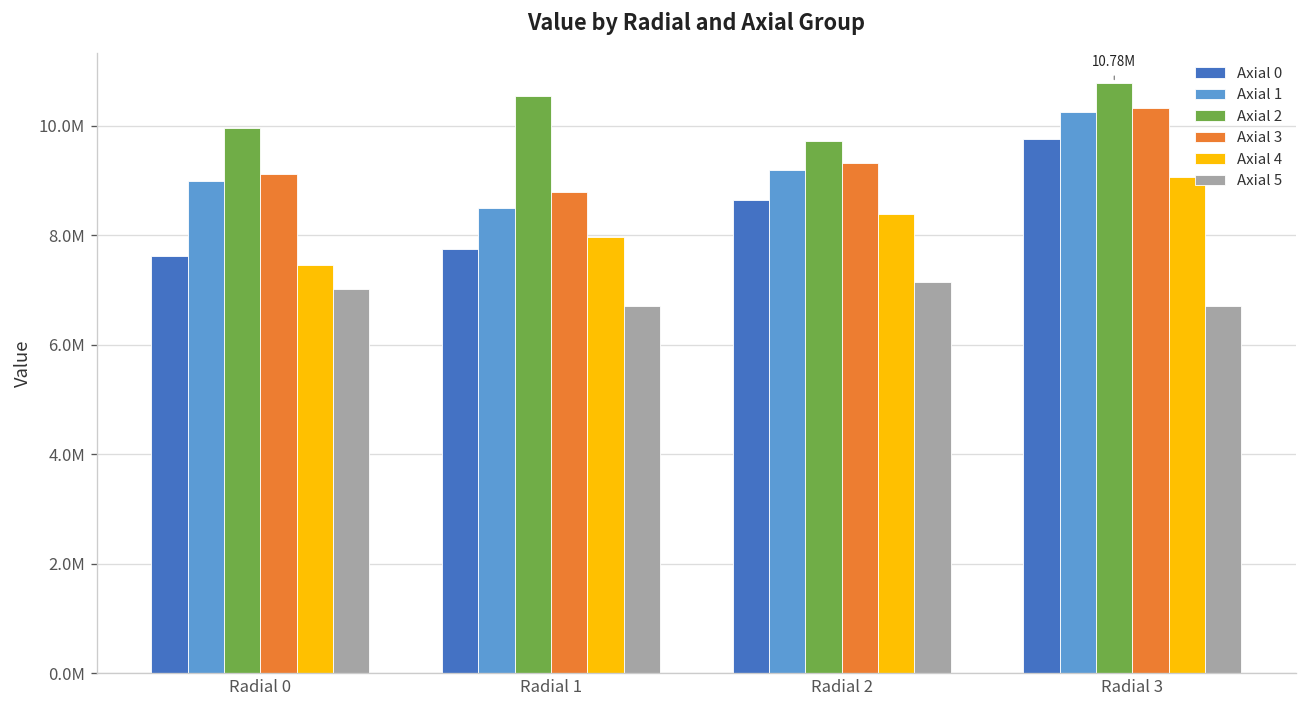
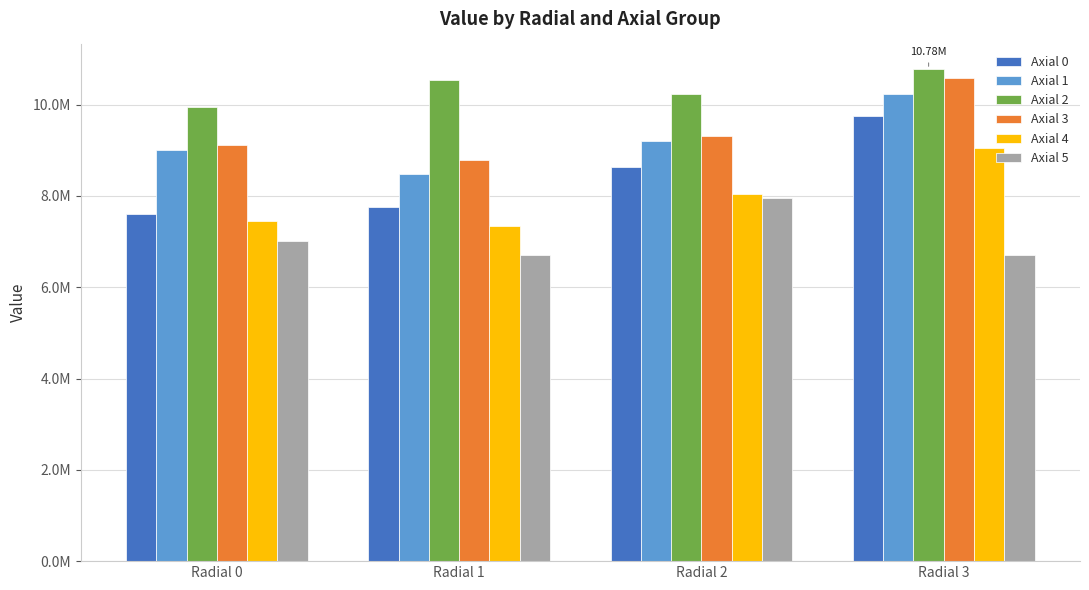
Axial 4, Radial 1: 8000000 -> 7300000
Axial 2, Radial 2: 9700000 -> 10200000
Axial 4, Radial 2: 8400000 -> 8000000
Axial 5, Radial 2: 7200000 -> 7900000
Axial 3, Radial 3: 10300000 -> 10600000
